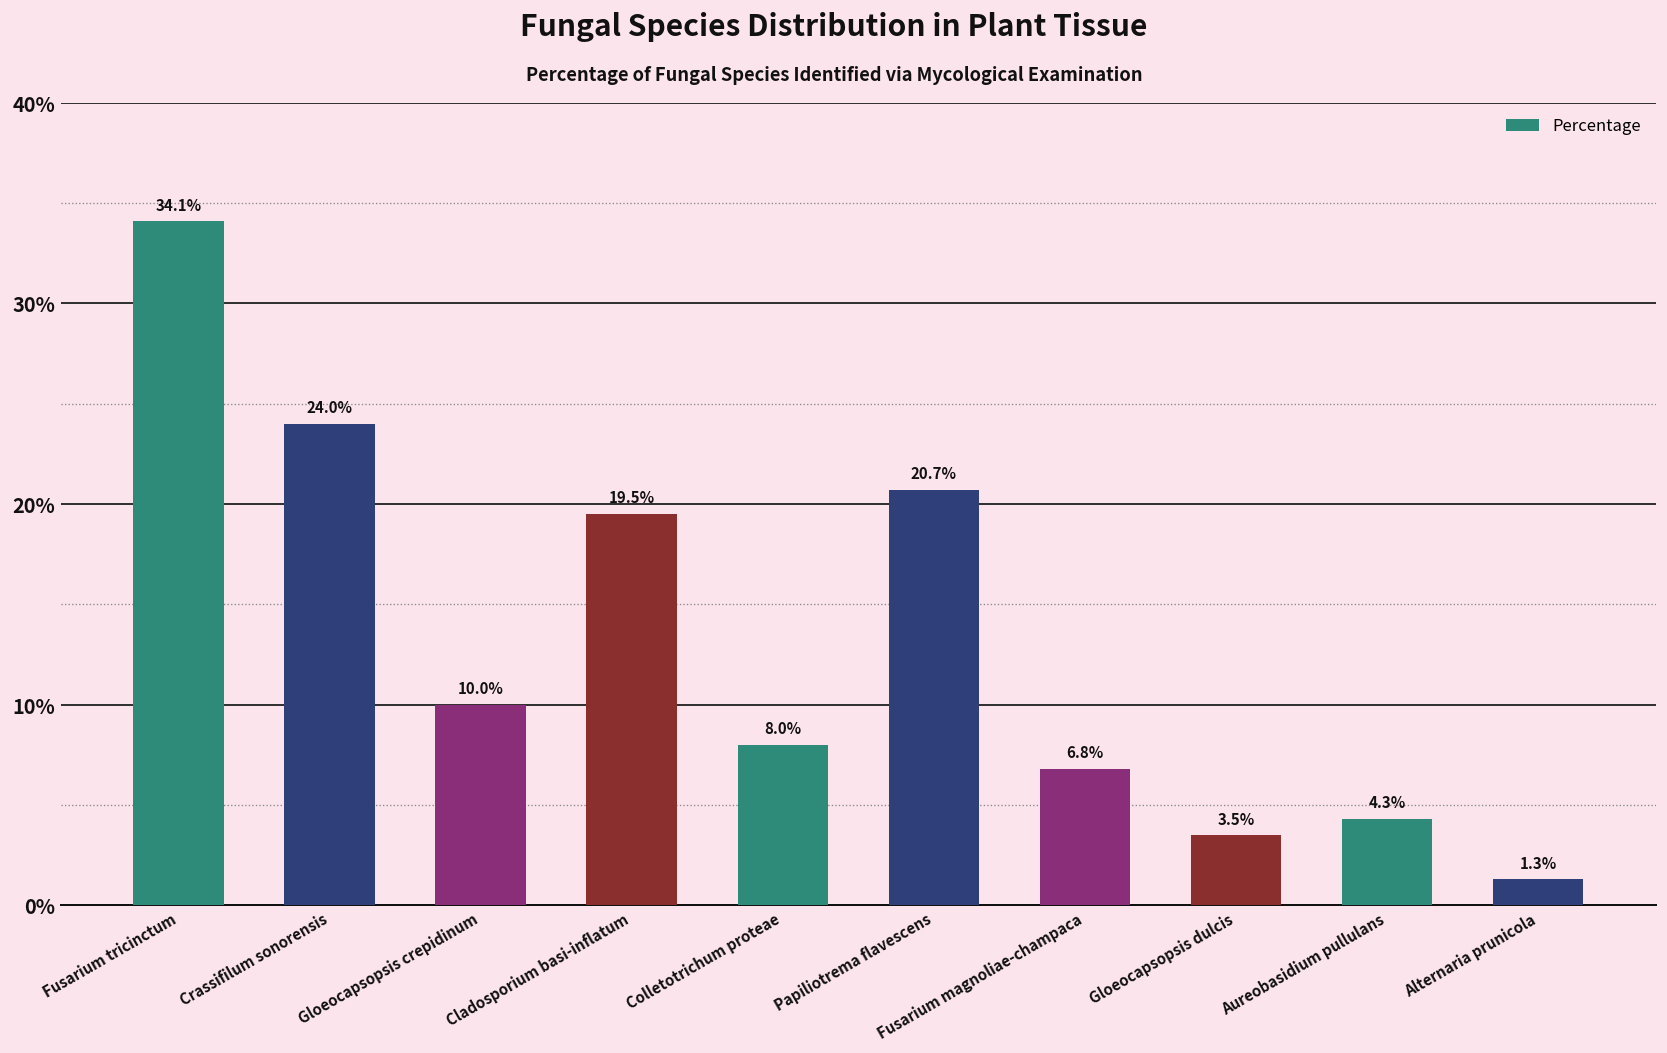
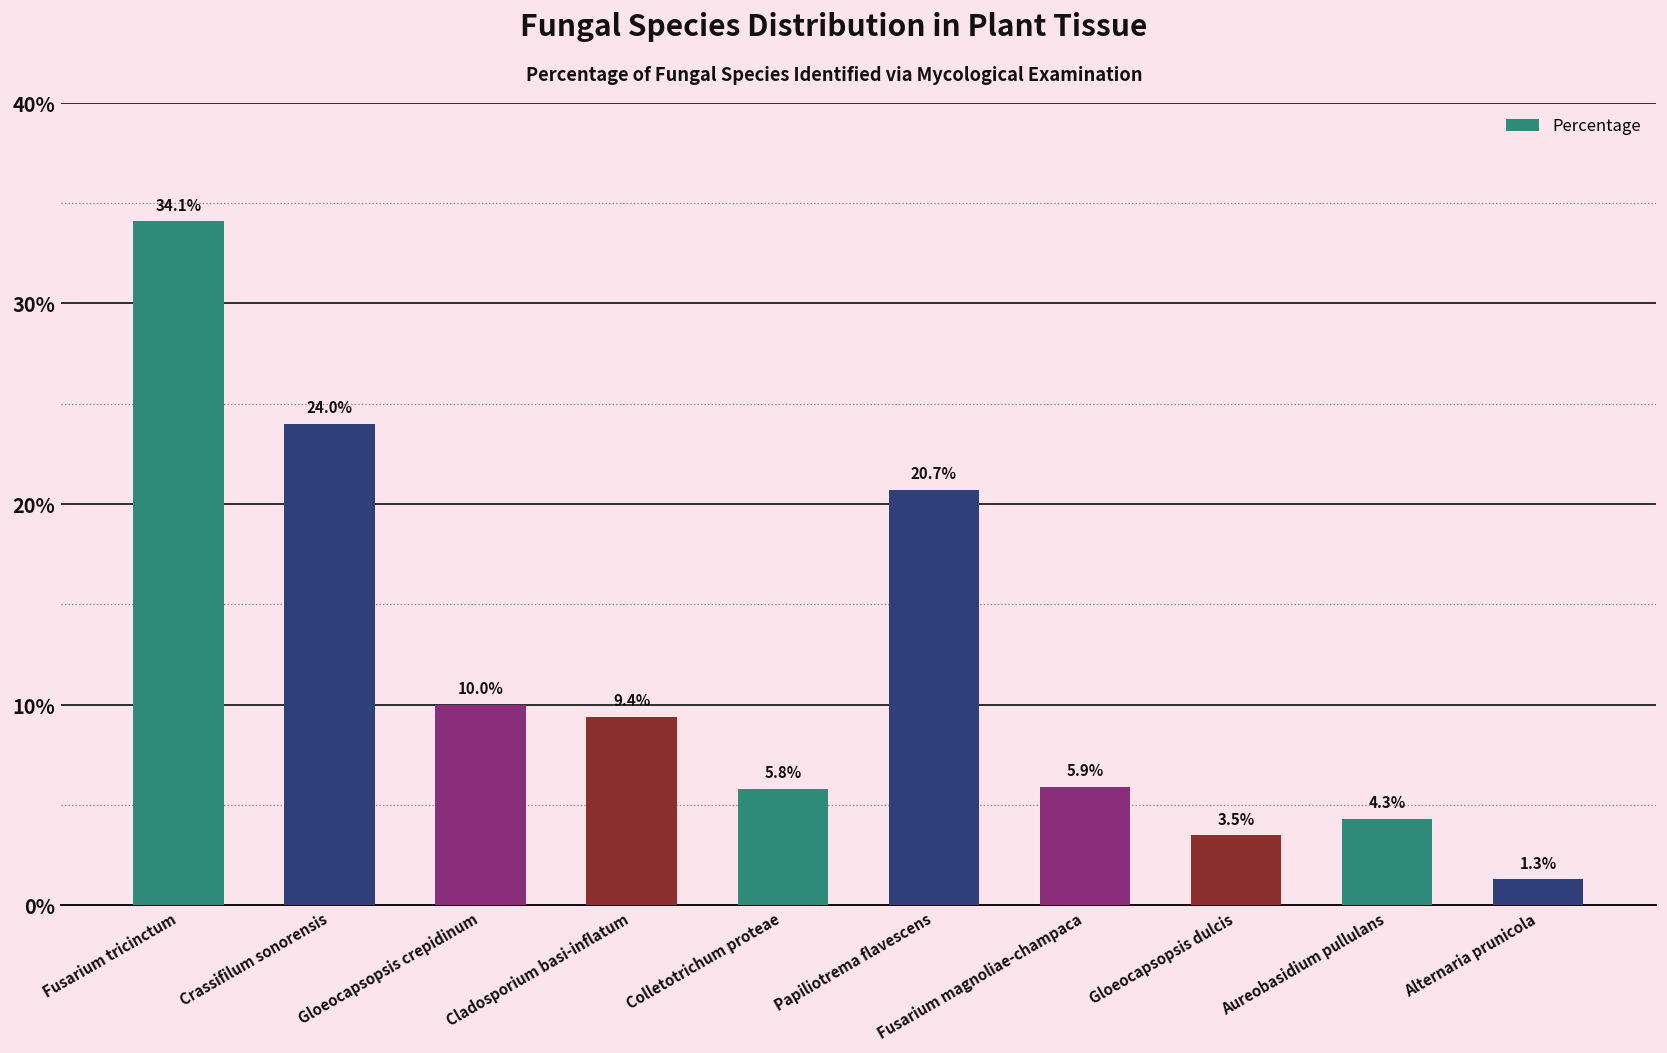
Cladosporium basi-inflatum: 19.5% -> 9.4%
Colletotrichum proteae: 8.0% -> 5.8%
Fusarium magnoliae-champaca: 6.8% -> 5.9%
